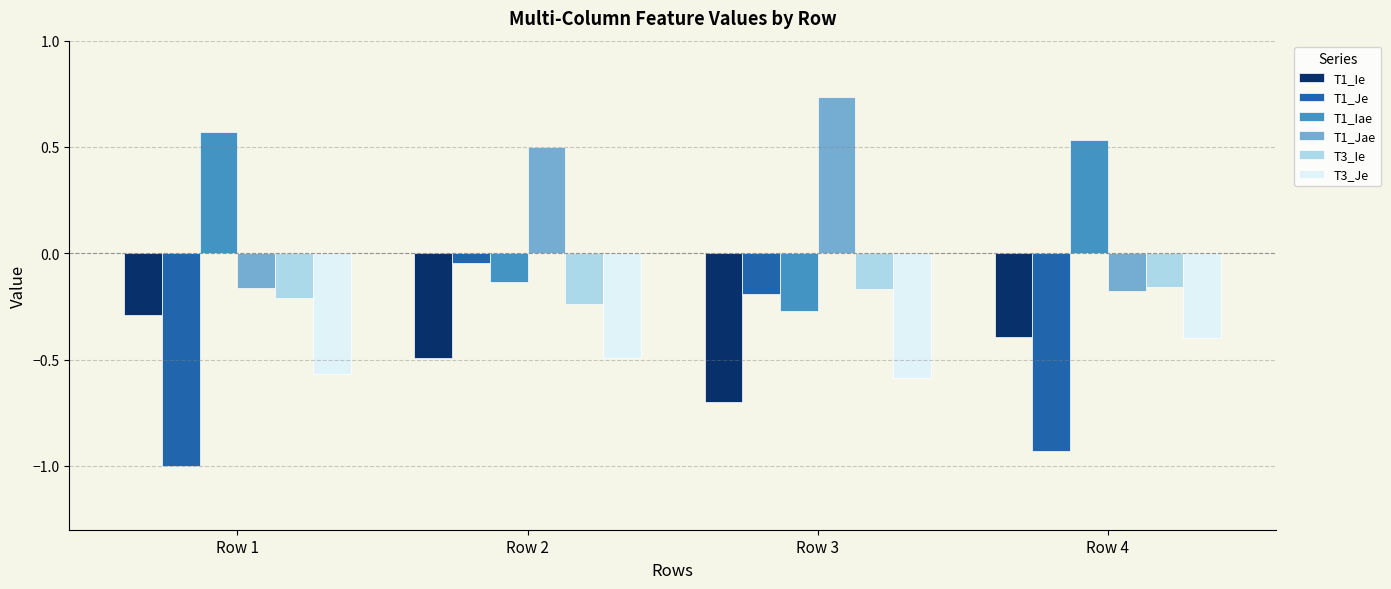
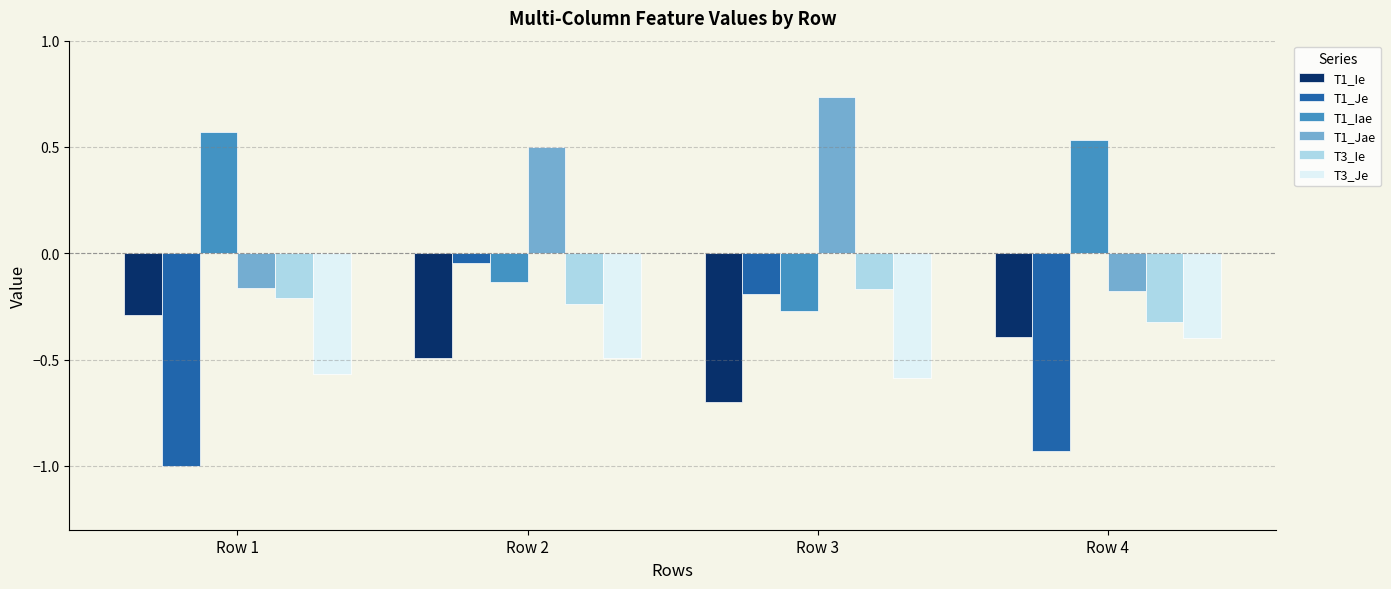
T3_Ie, Row 4: -0.16 -> -0.32
